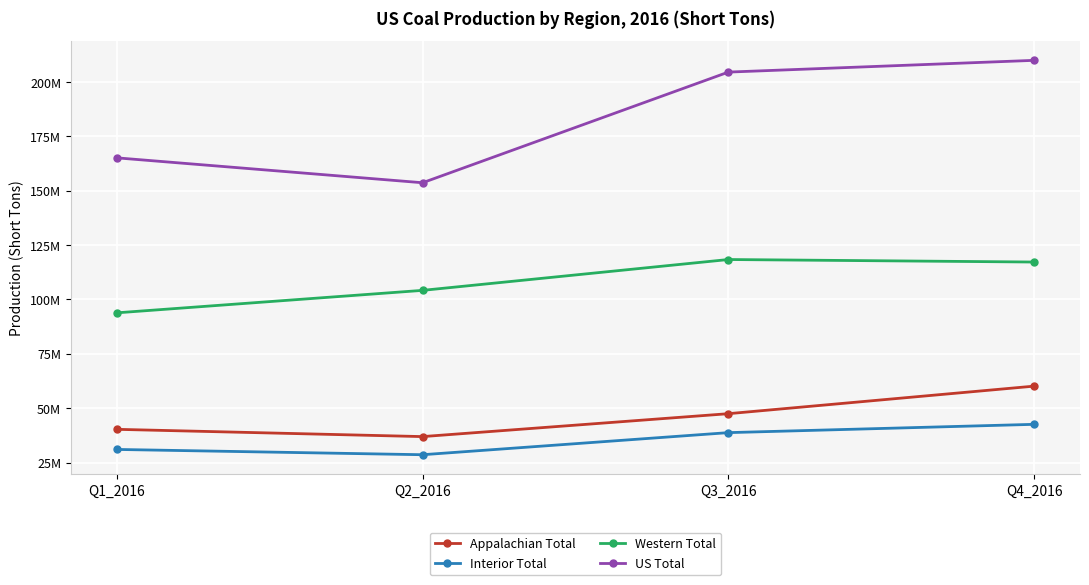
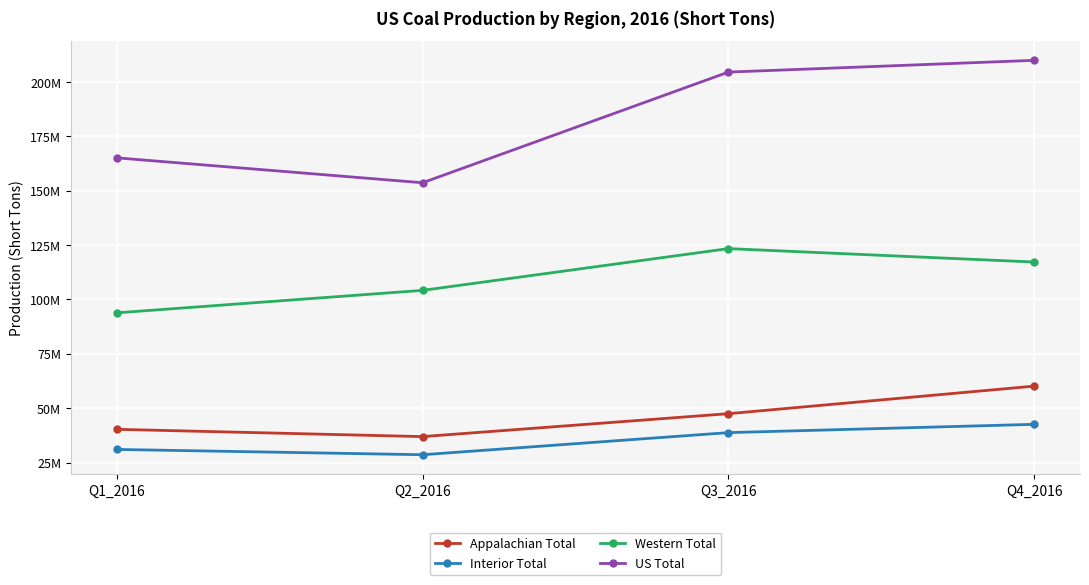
Western Total, Q3_2016: 118000000 -> 123000000
